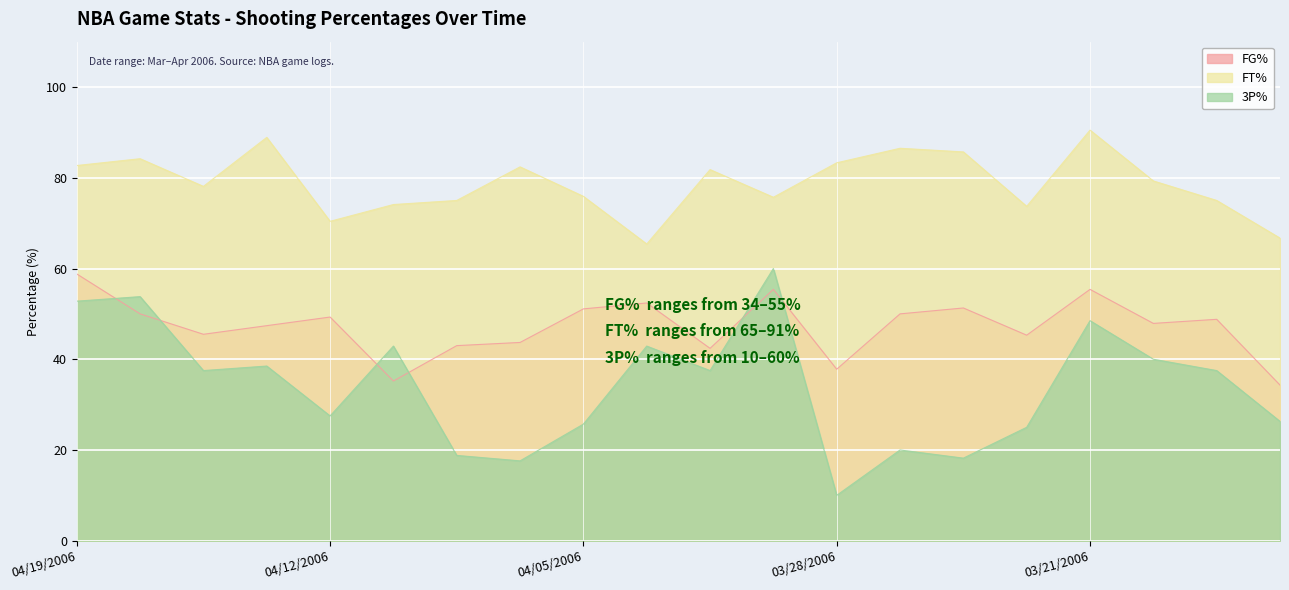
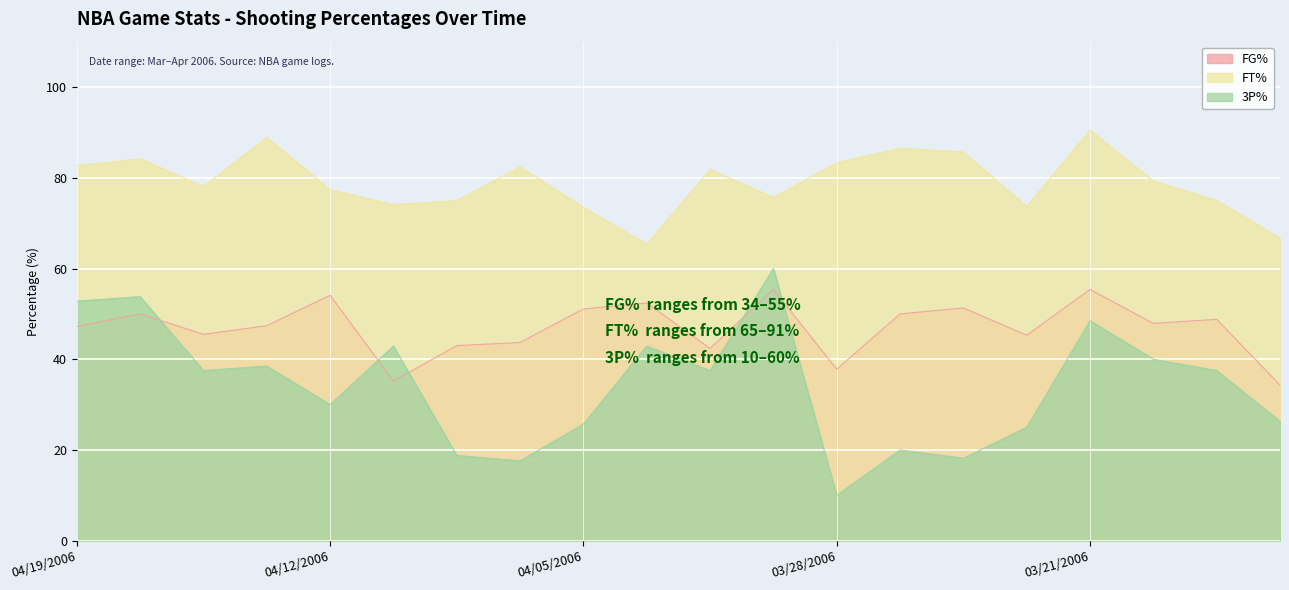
FG%, 04/19/2006: 59 -> 47
FG%, 04/12/2006: 49 -> 54
FT%, 04/12/2006: 70 -> 77
3P%, 04/12/2006: 28 -> 30
FT%, 04/05/2006: 76 -> 74
